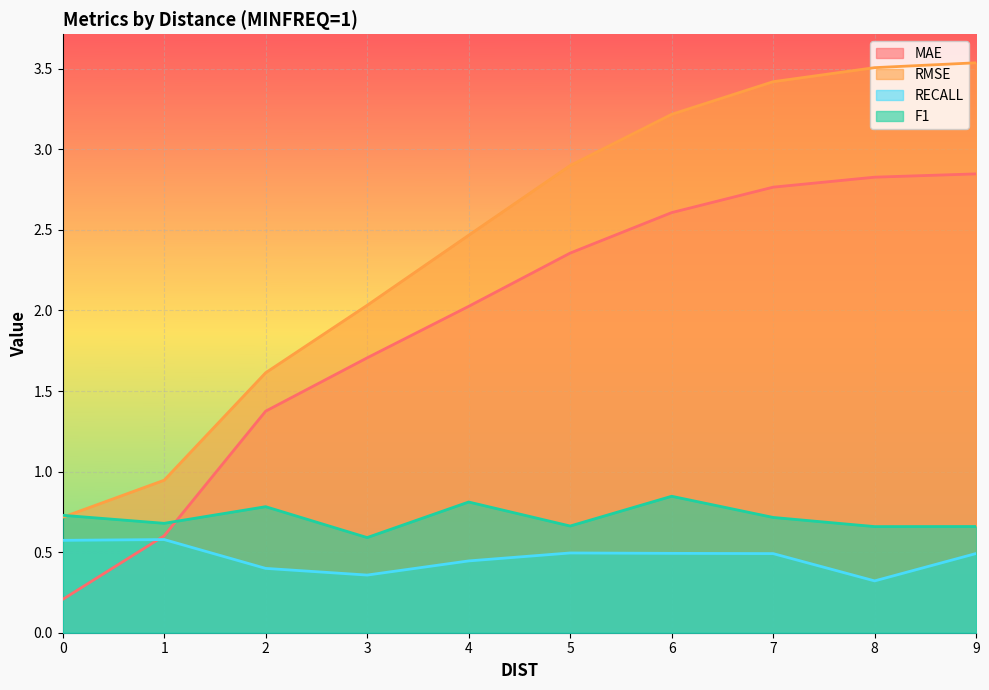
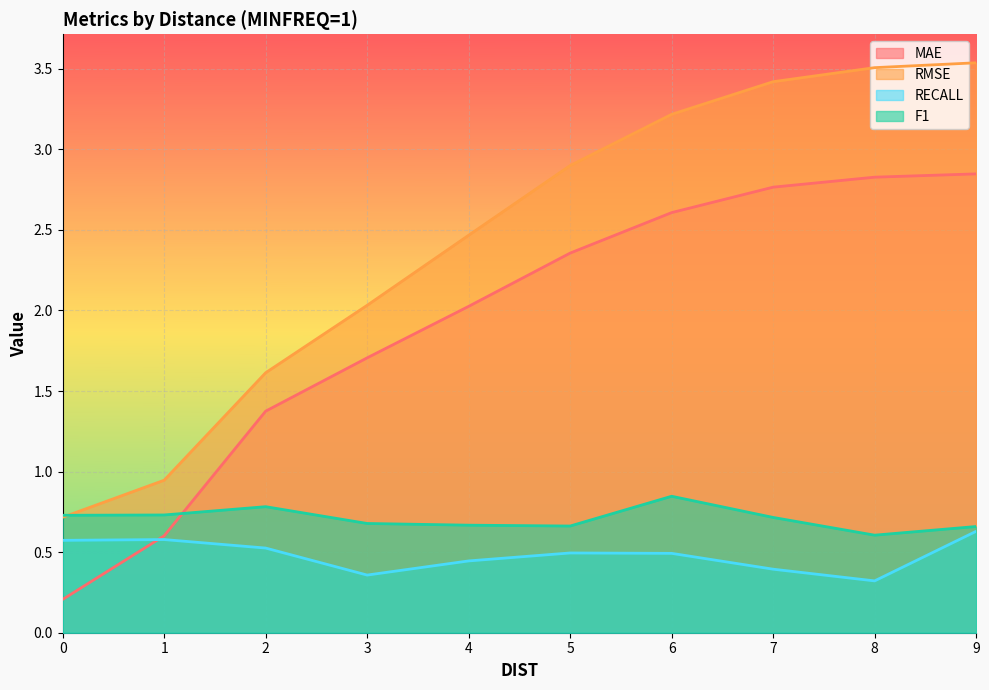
F1, 1: 0.68 -> 0.73
RECALL, 2: 0.40 -> 0.53
F1, 3: 0.59 -> 0.68
F1, 4: 0.81 -> 0.67
RECALL, 7: 0.49 -> 0.39
F1, 8: 0.66 -> 0.61
RECALL, 9: 0.49 -> 0.63
